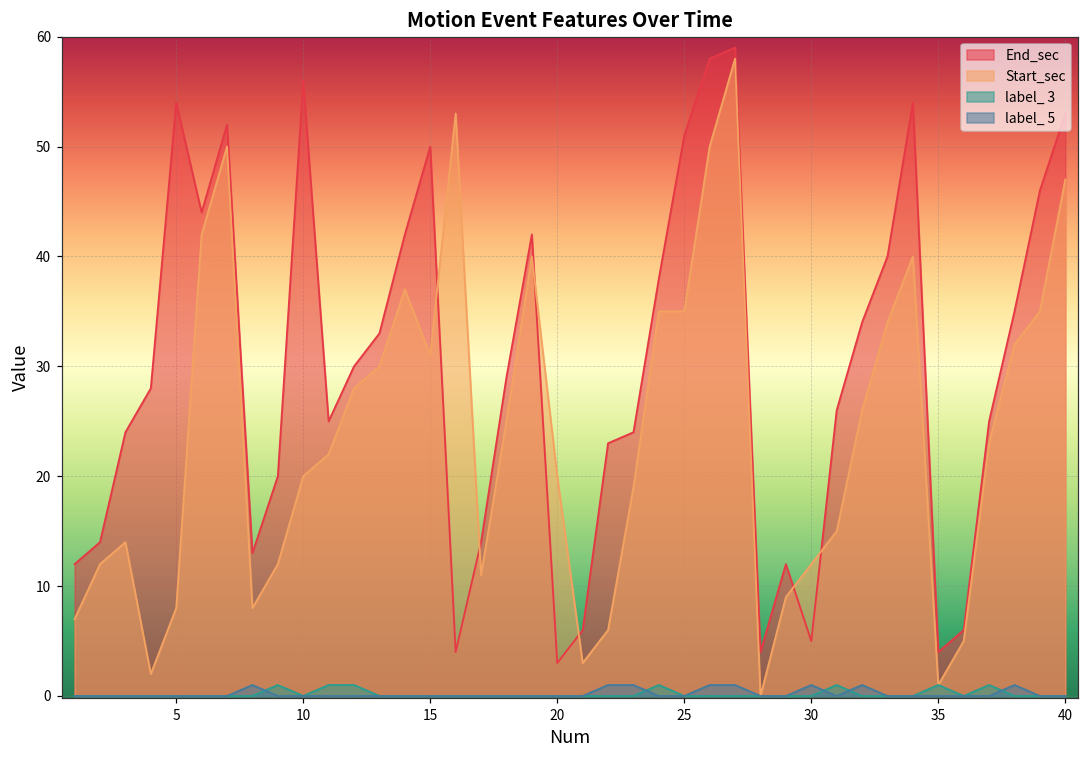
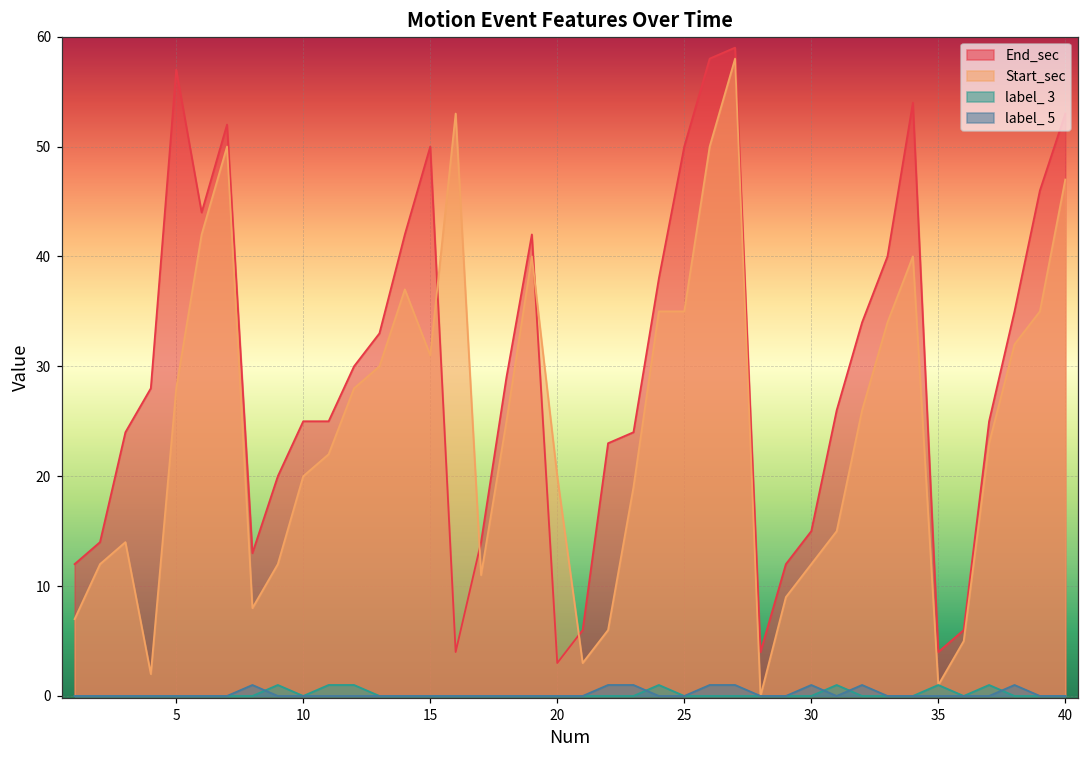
End_sec, 5: 54 -> 57
Start_sec, 5: 8 -> 28
End_sec, 10: 56 -> 25
End_sec, 25: 51 -> 50
End_sec, 30: 5 -> 15
